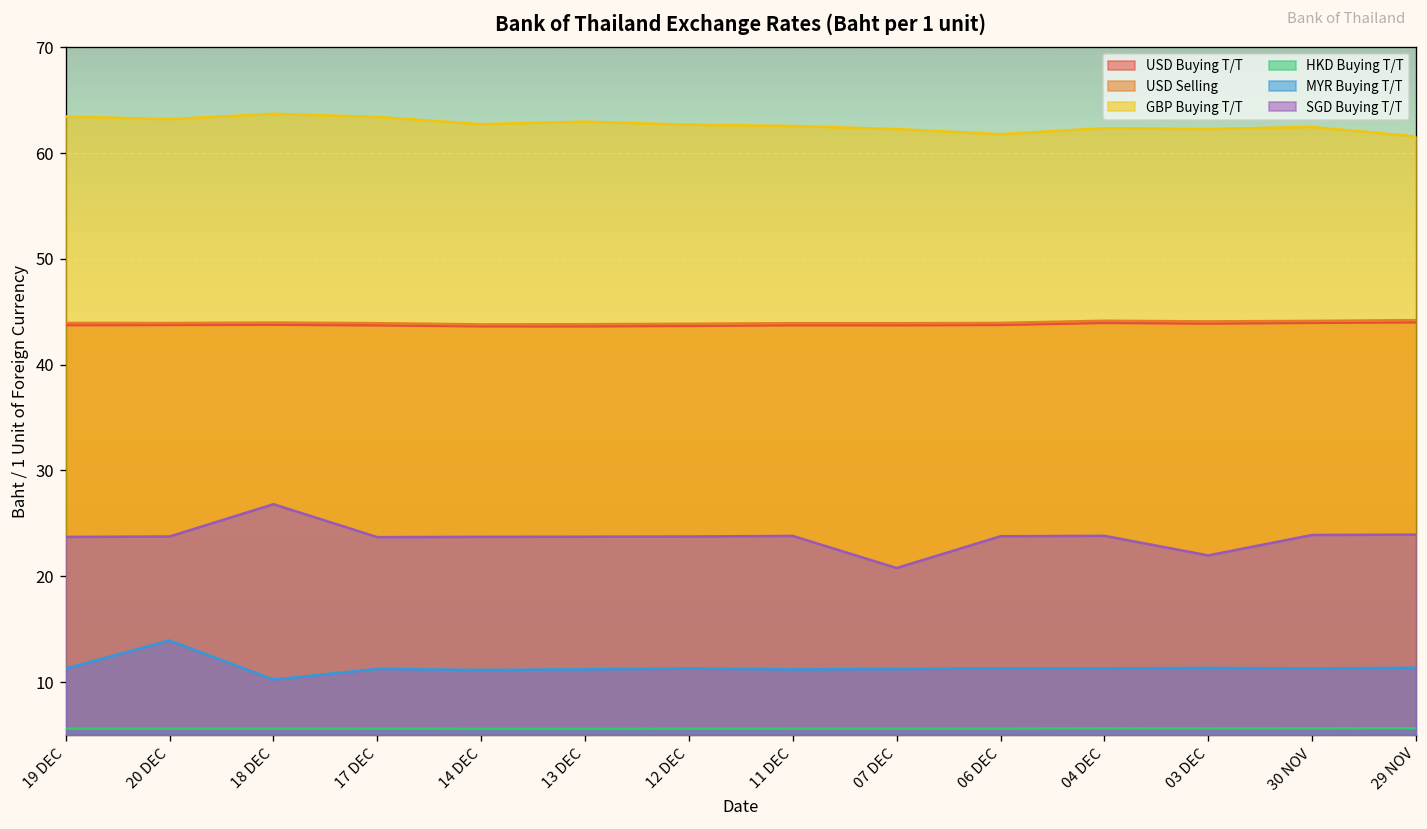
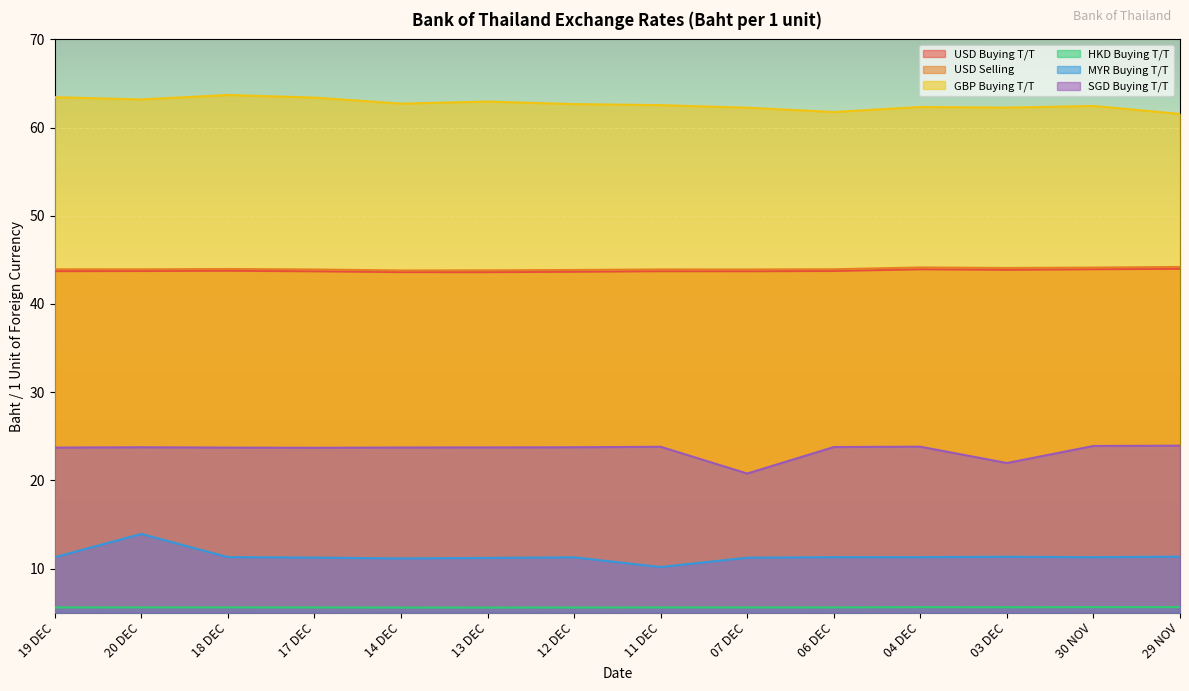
MYR Buying T/T, 18 DEC: 10 -> 11
SGD Buying T/T, 18 DEC: 27 -> 24
MYR Buying T/T, 11 DEC: 11 -> 10
